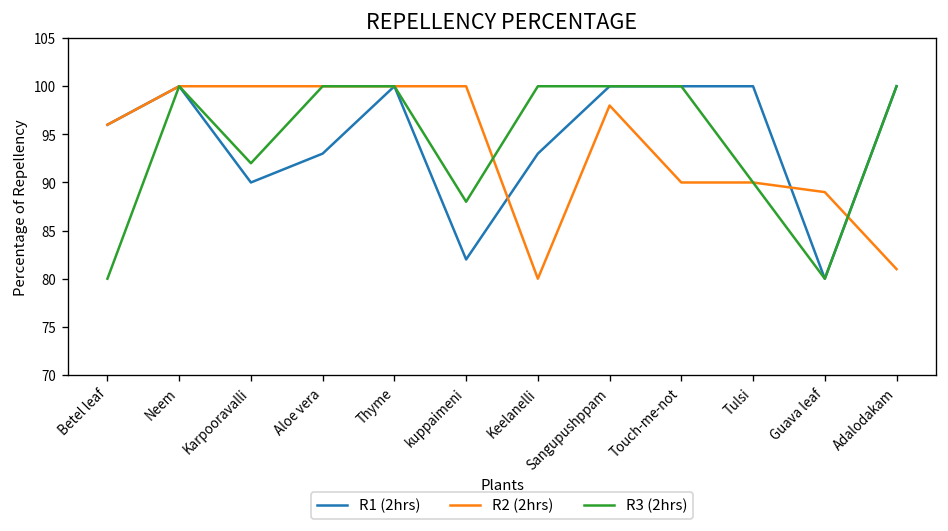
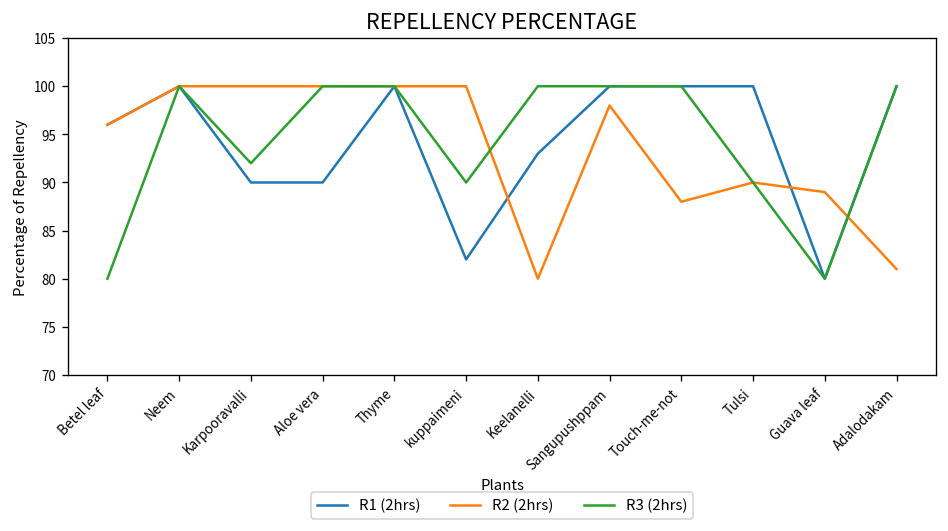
R1 (2hrs), Aloe vera: 93 -> 90
R3 (2hrs), kuppaimeni: 88 -> 90
R2 (2hrs), Touch-me-not: 90 -> 88
